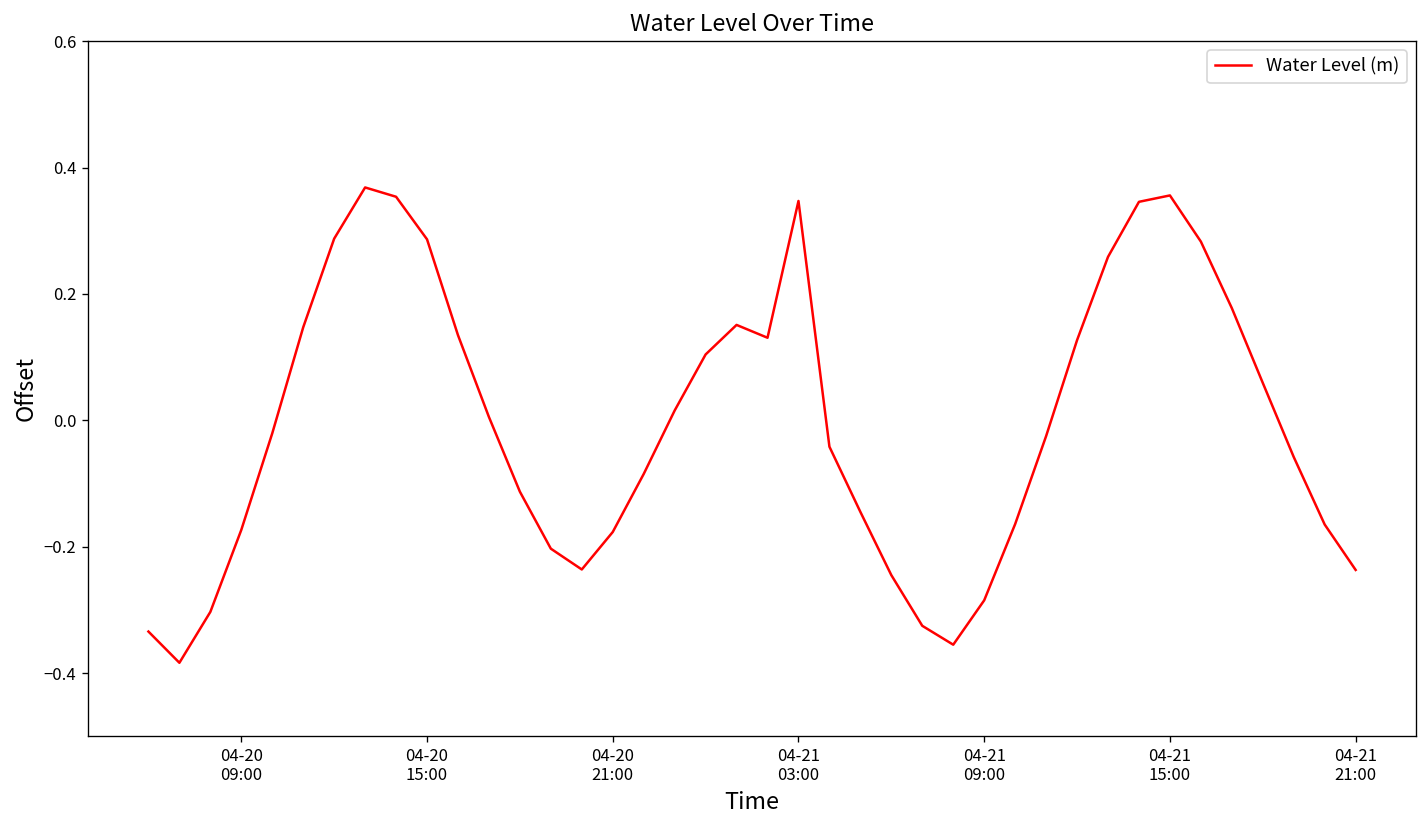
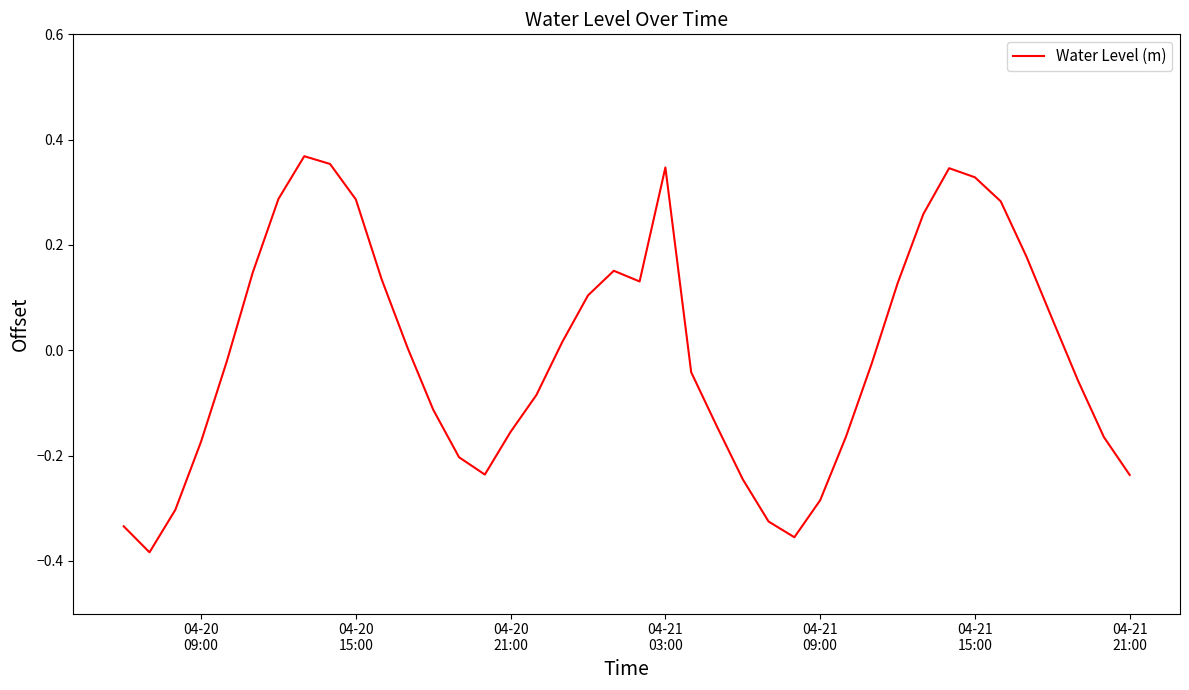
04-20 21:00: -0.18 -> -0.15
04-21 15:00: 0.36 -> 0.33
